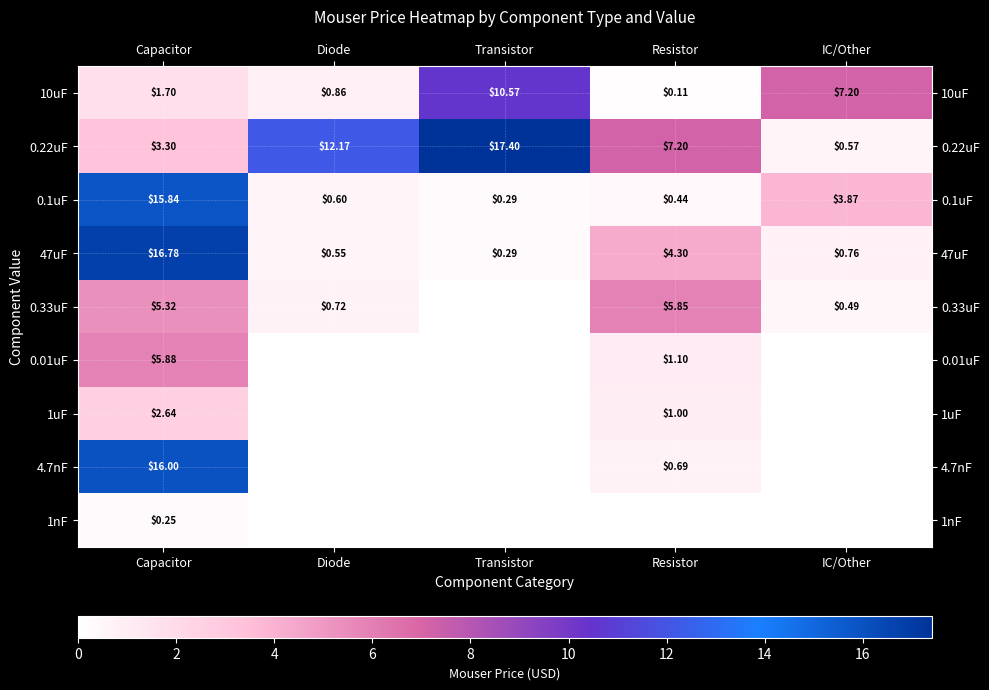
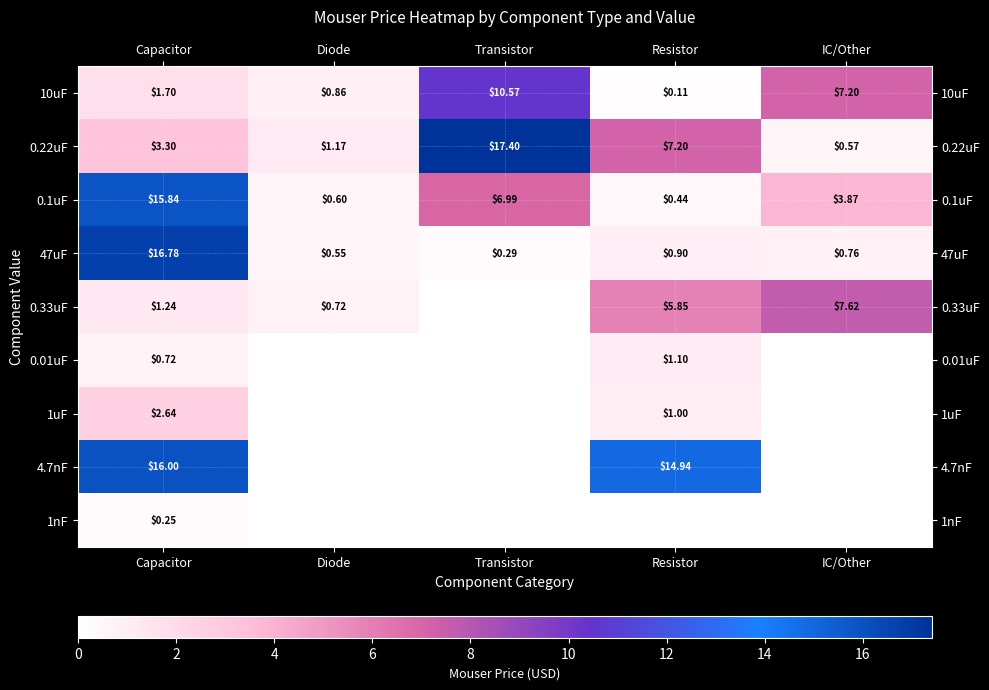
0.22uF, Diode: $12.17 -> $1.17
0.1uF, Transistor: $0.29 -> $6.99
47uF, Resistor: $4.30 -> $0.90
0.33uF, Capacitor: $5.32 -> $1.24
0.33uF, IC/Other: $0.49 -> $7.62
0.01uF, Capacitor: $5.88 -> $0.72
4.7nF, Resistor: $0.69 -> $14.94
